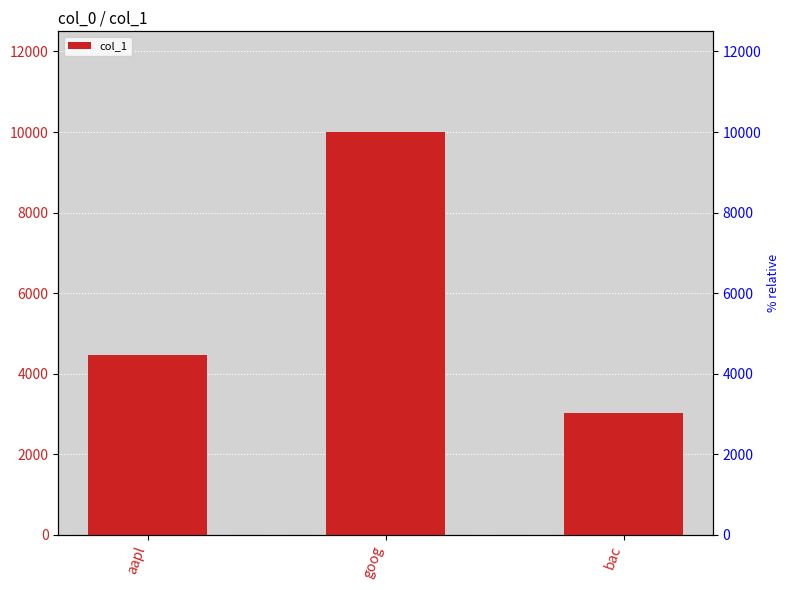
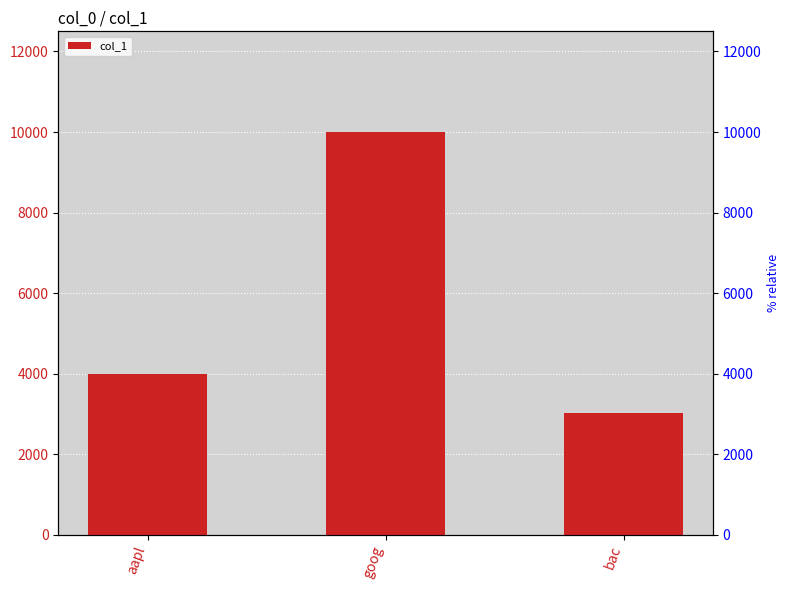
aapl: 4500 -> 4000
